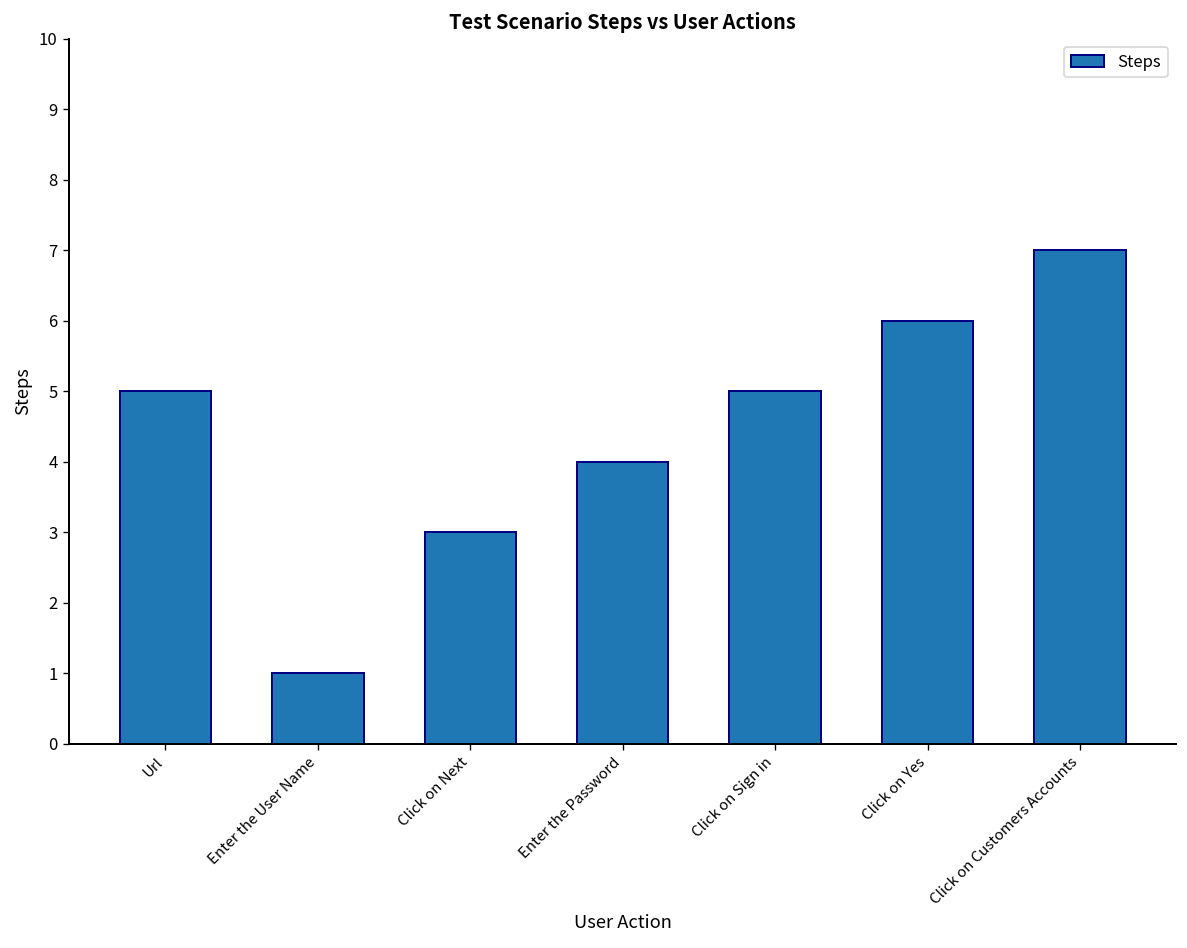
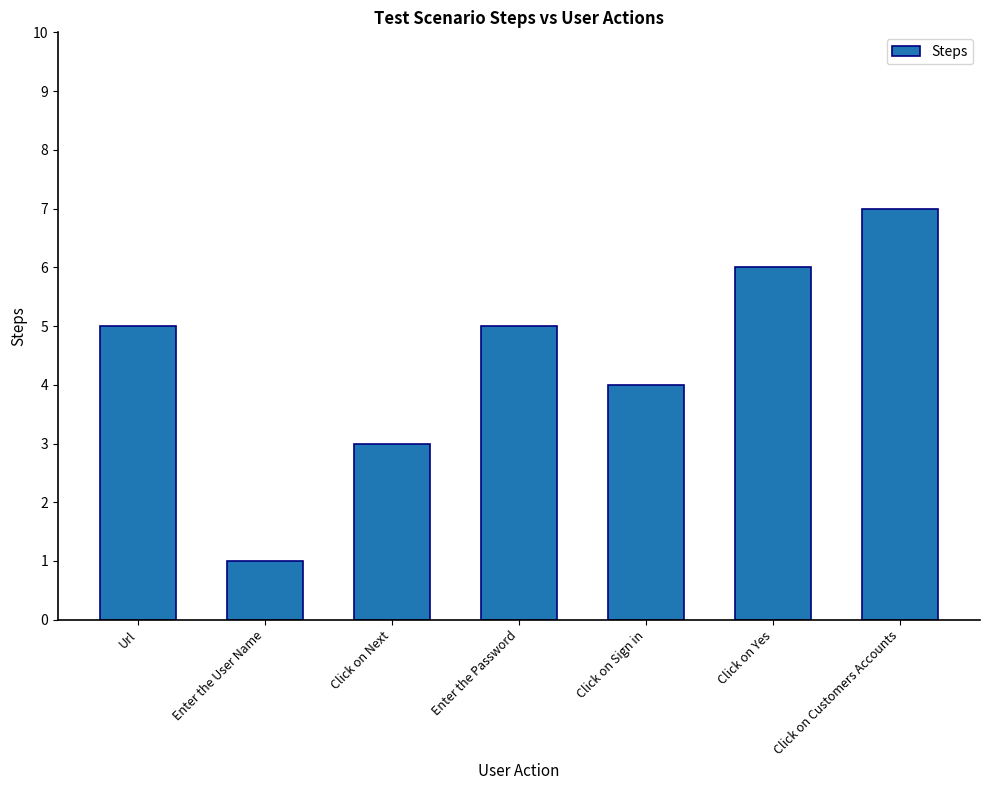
Enter the Password: 4 -> 5
Click on Sign in: 5 -> 4
